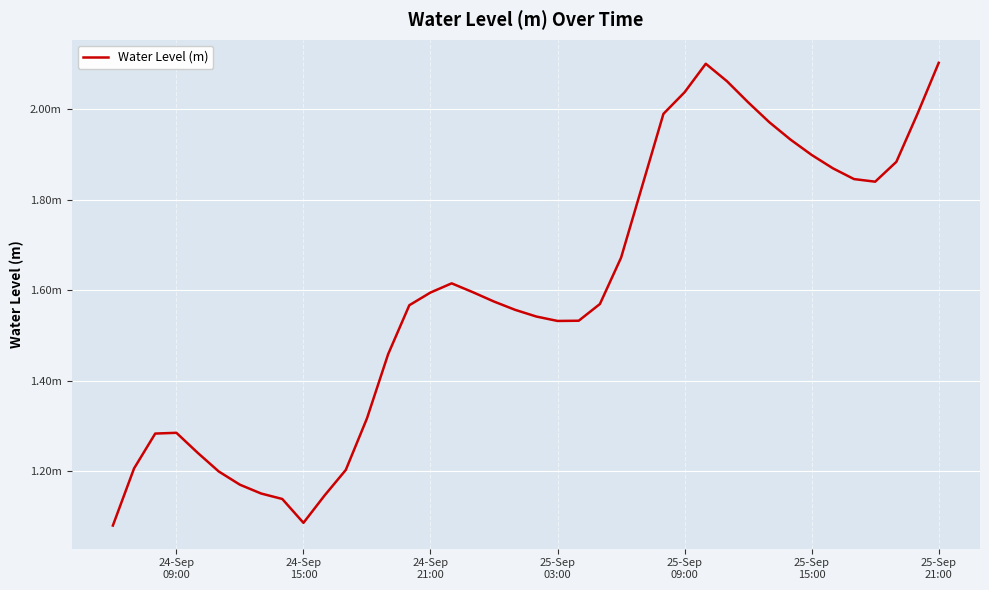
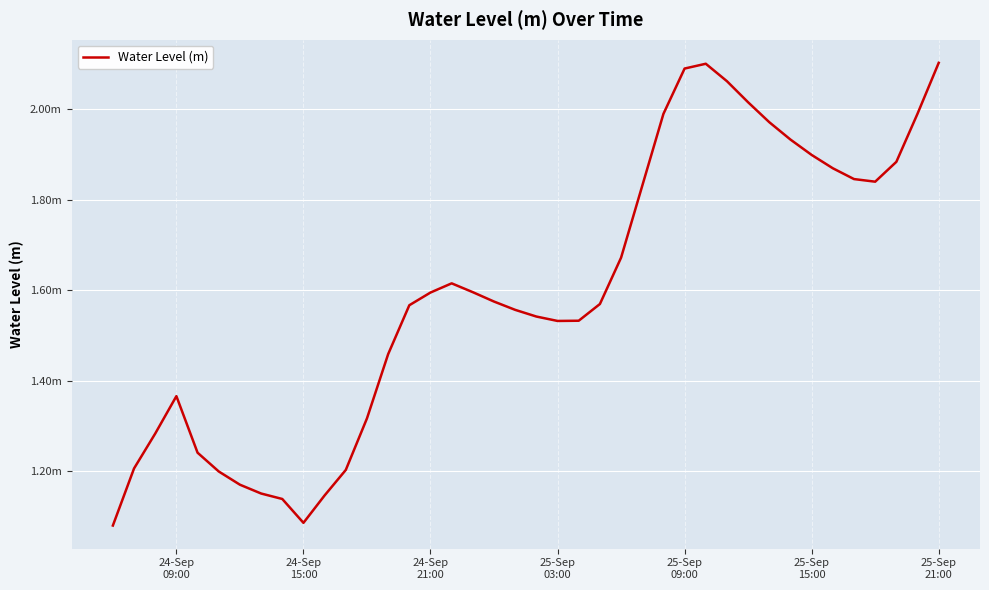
24-Sep 09:00: 1.29m -> 1.37m
25-Sep 09:00: 2.04m -> 2.09m
